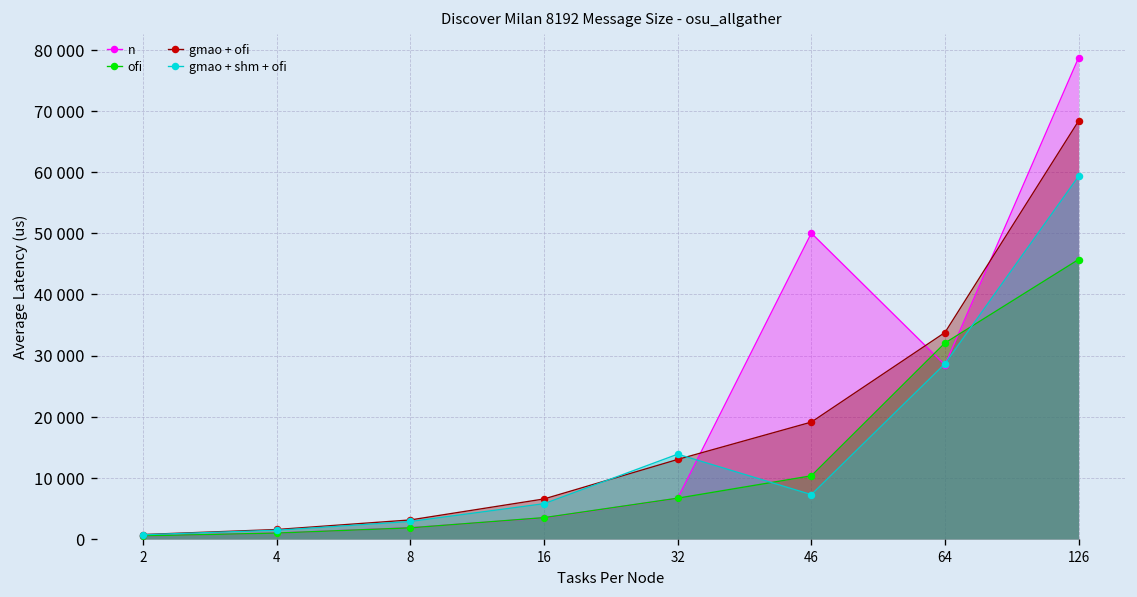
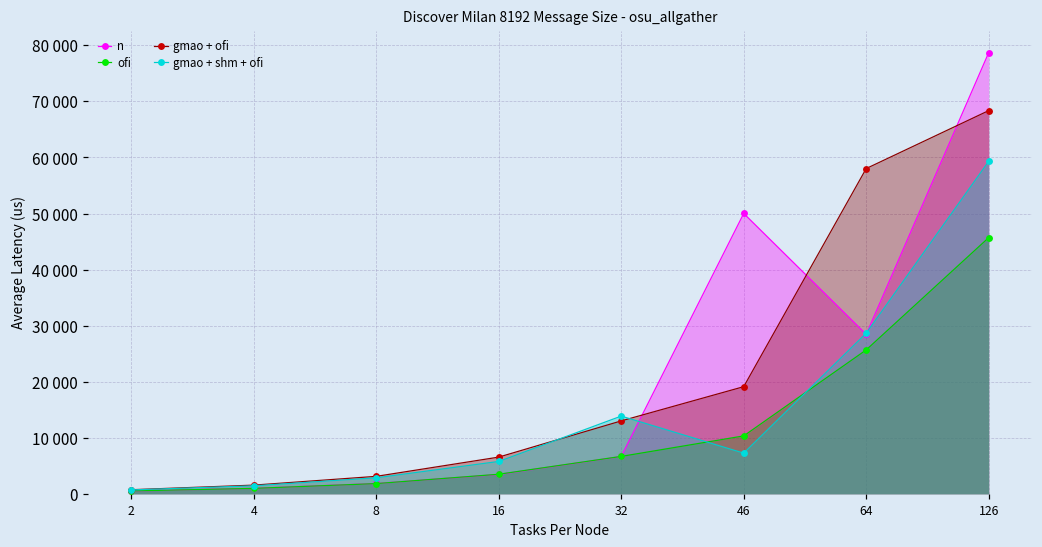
ofi, 64: 32000 -> 26000
gmao + ofi, 64: 34000 -> 58000
